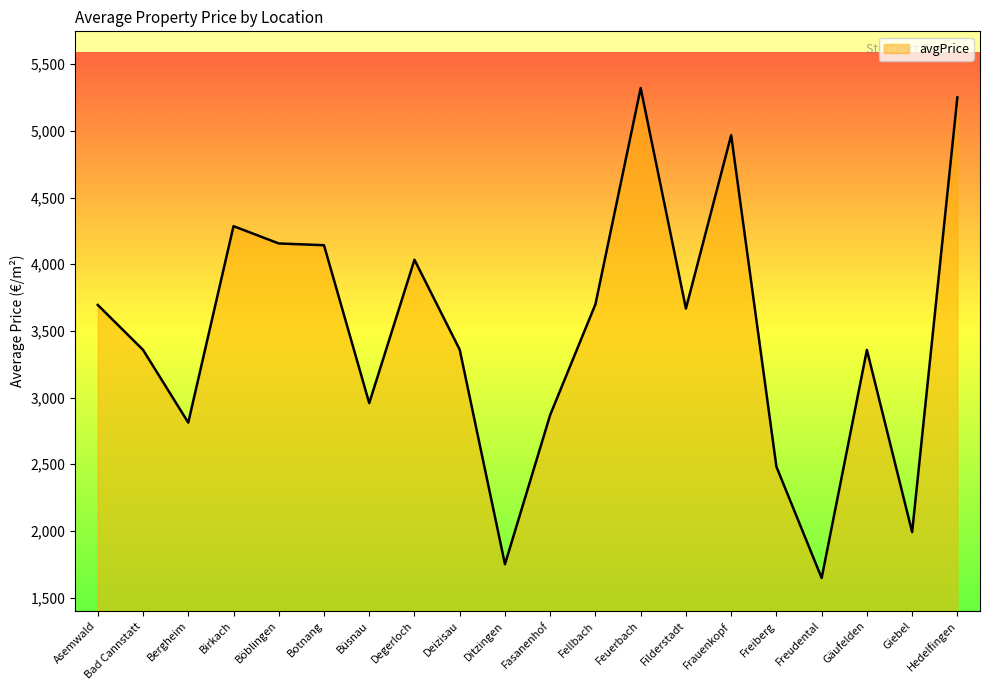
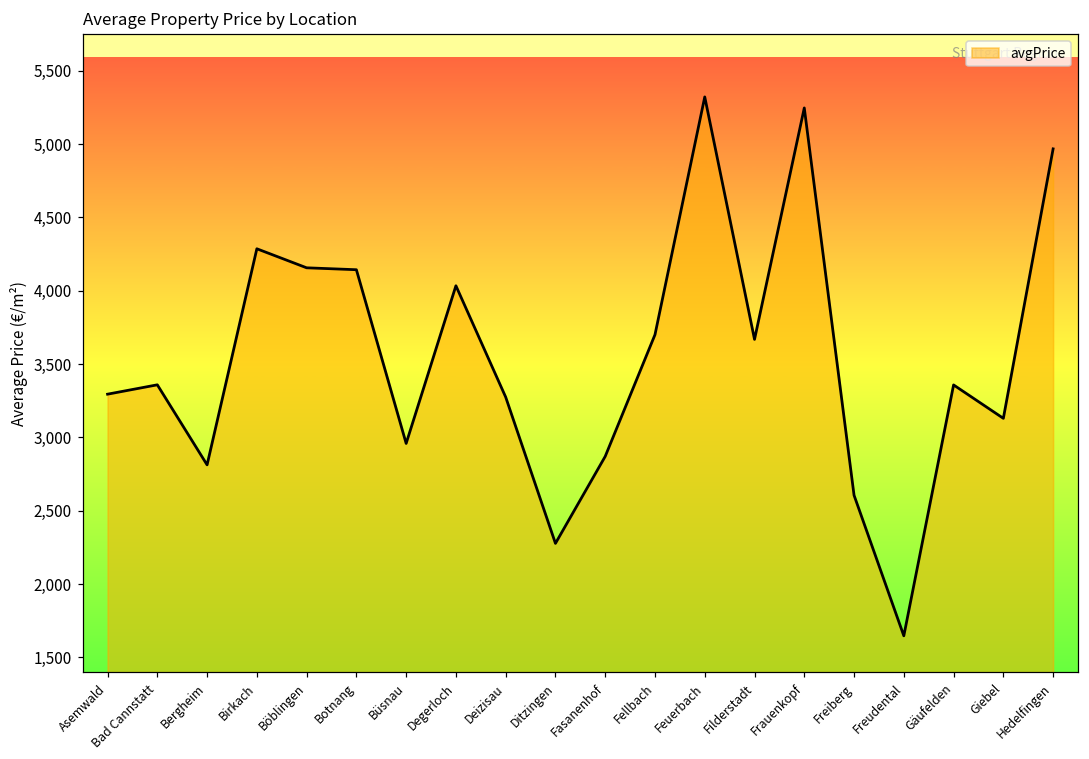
Asemwald: 3,690 -> 3,290
Deizisau: 3,360 -> 3,270
Ditzingen: 1,750 -> 2,280
Frauenkopf: 4,970 -> 5,250
Freiberg: 2,480 -> 2,610
Giebel: 1,990 -> 3,130
Hedelfingen: 5,250 -> 4,970
